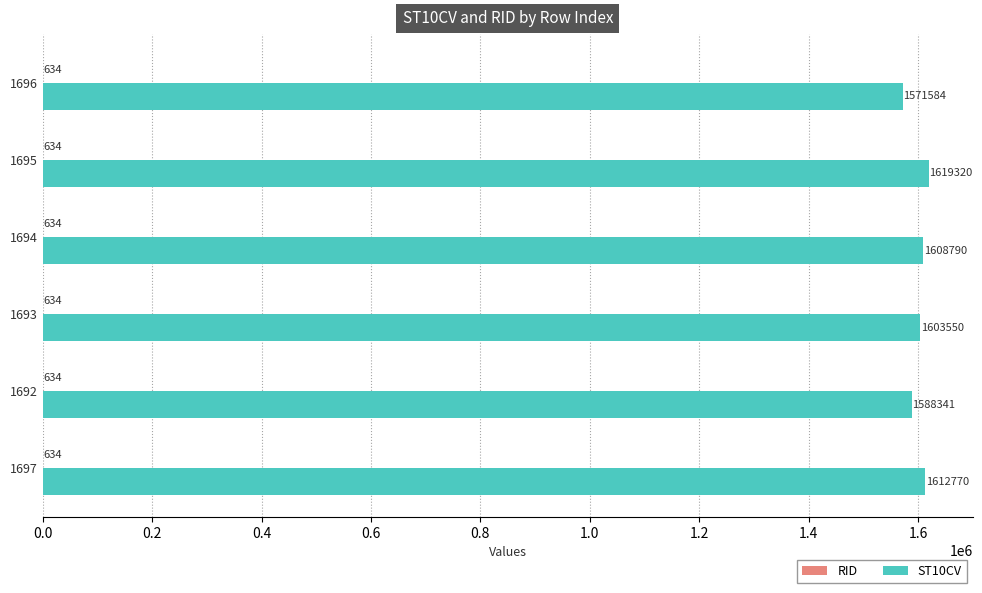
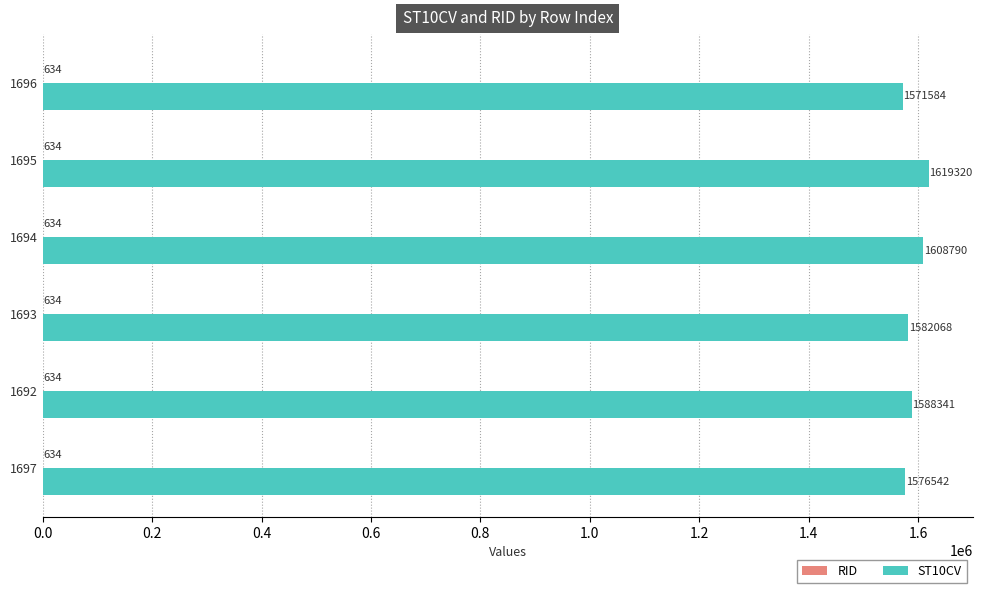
ST10CV, 1693: 1603550 -> 1582068
ST10CV, 1697: 1612770 -> 1576542
